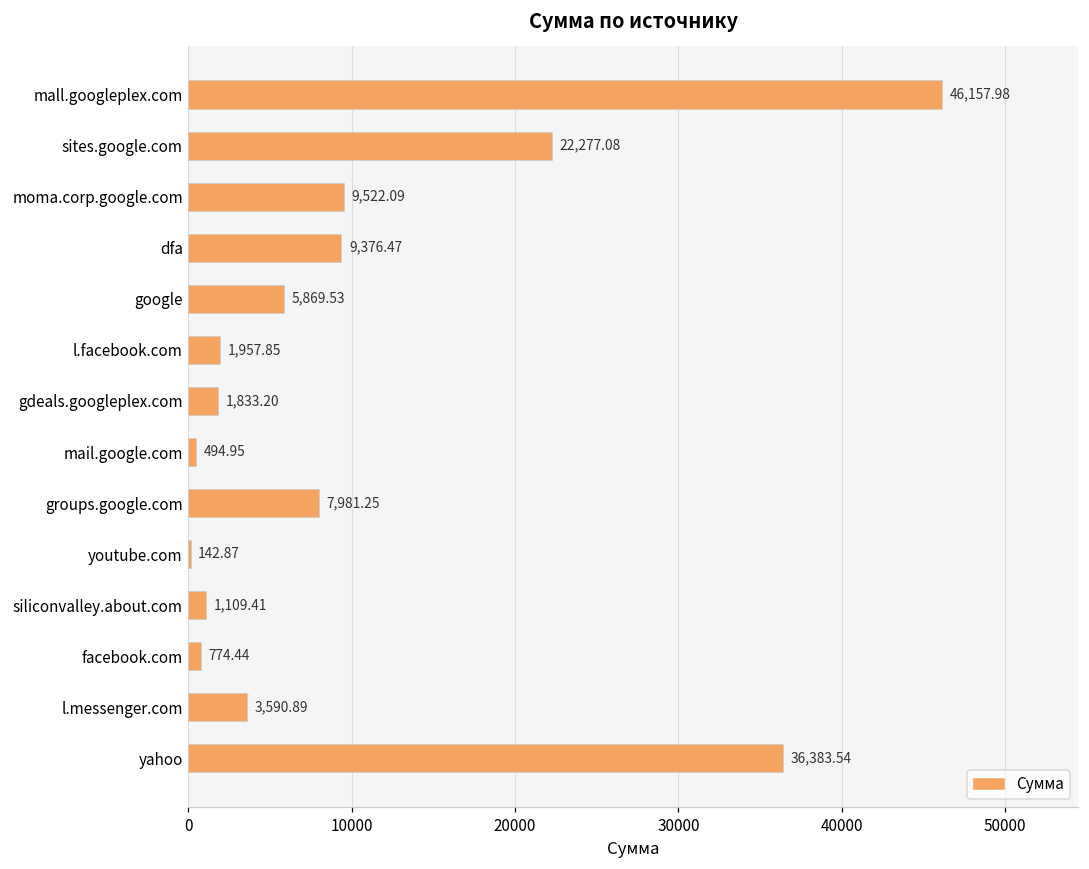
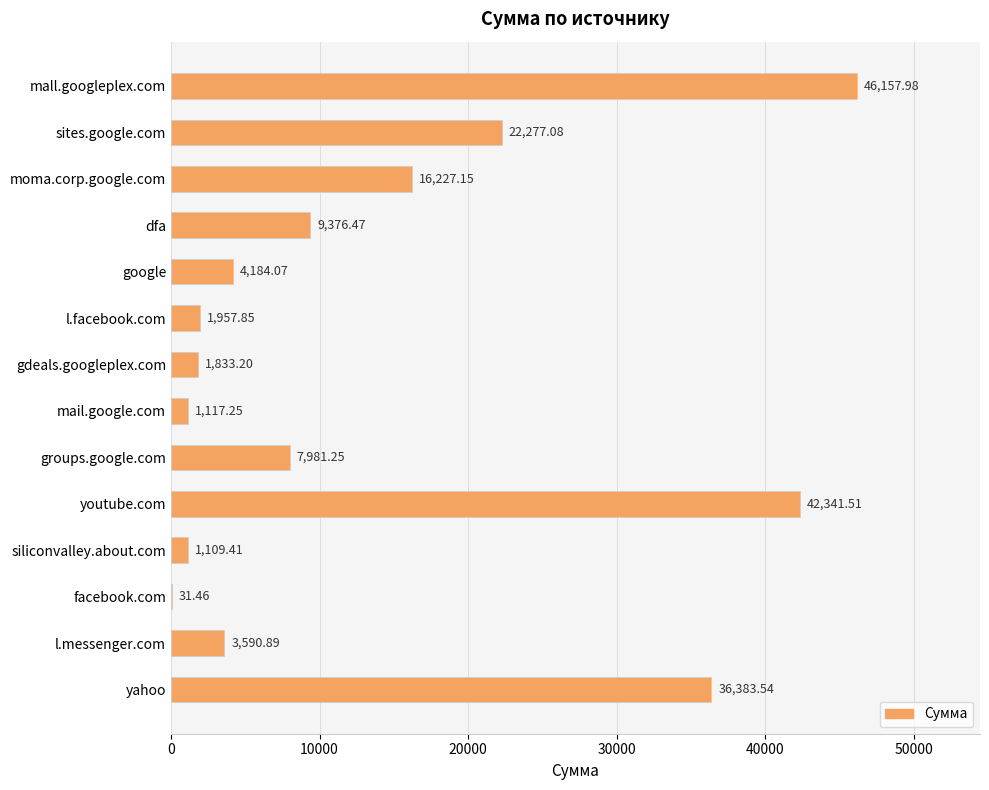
moma.corp.google.com: 9,522.09 -> 16,227.15
google: 5,869.53 -> 4,184.07
mail.google.com: 494.95 -> 1,117.25
youtube.com: 142.87 -> 42,341.51
facebook.com: 774.44 -> 31.46
